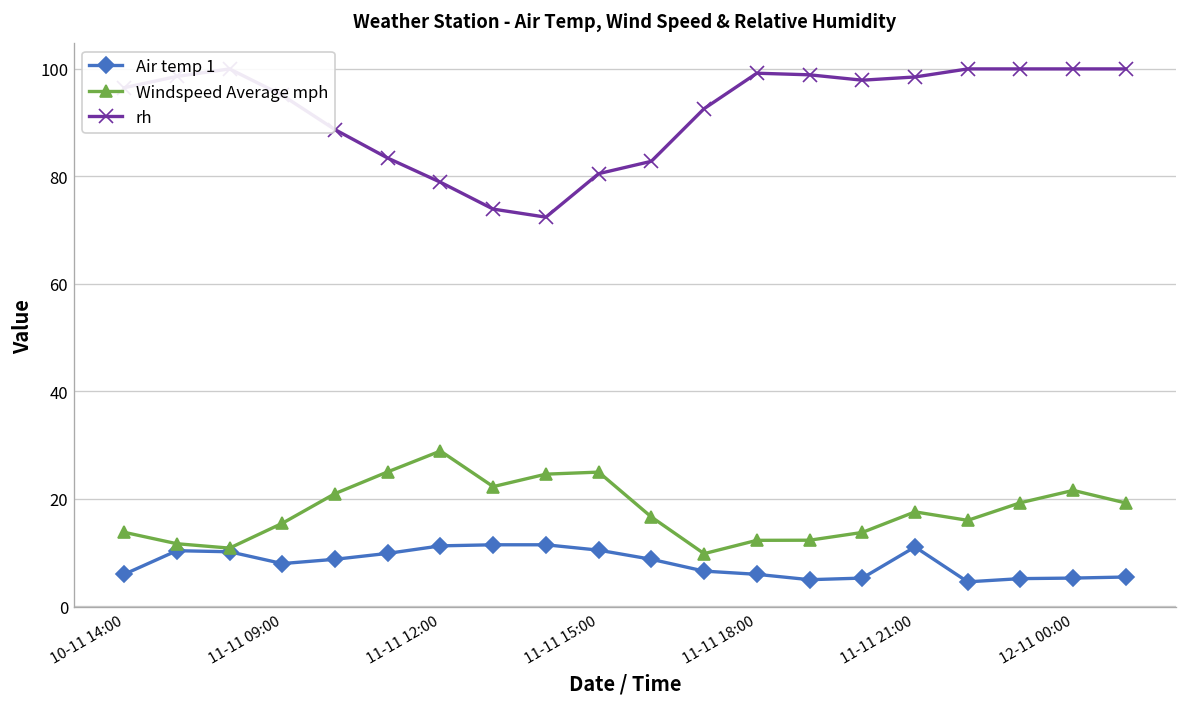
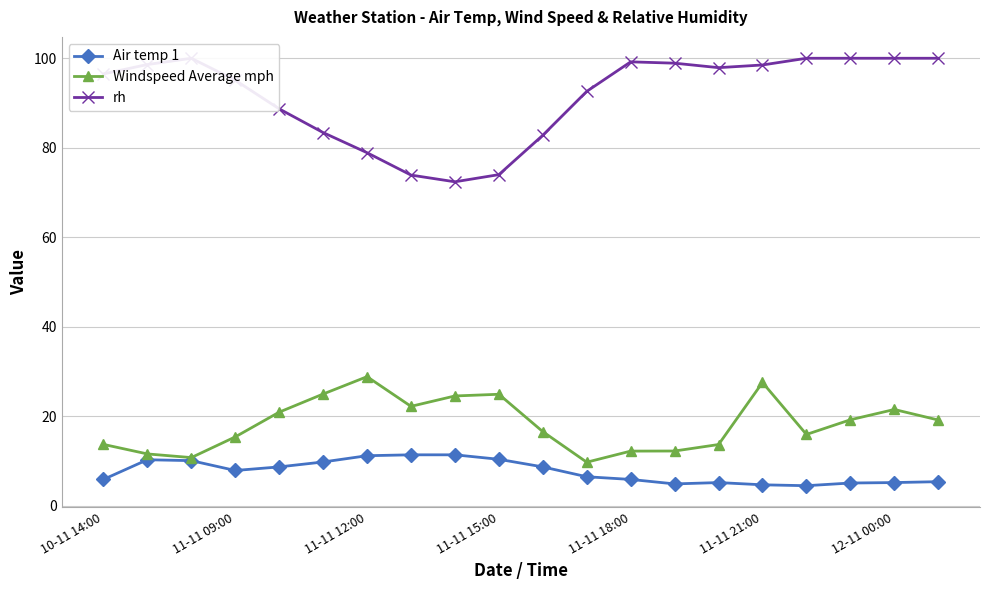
rh, 11-11 15:00: 81 -> 74
Air temp 1, 11-11 21:00: 11 -> 5
Windspeed Average mph, 11-11 21:00: 18 -> 28
